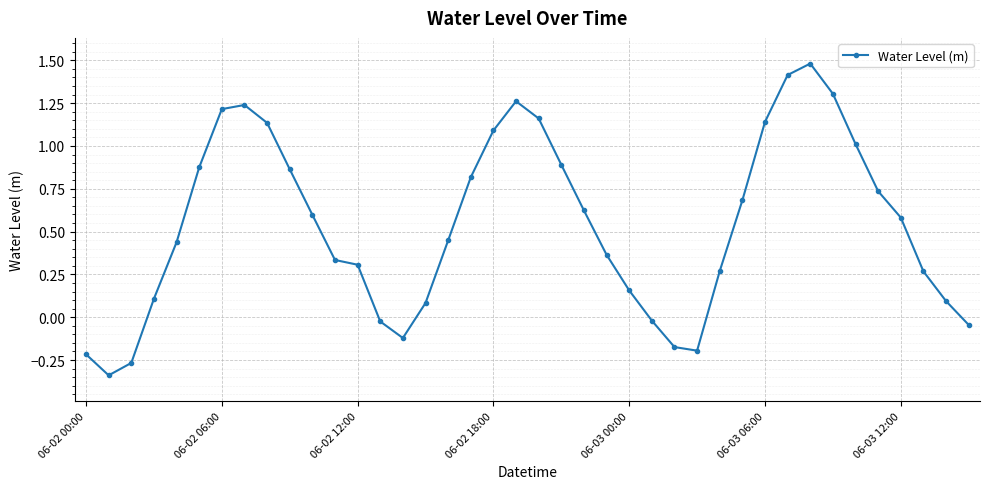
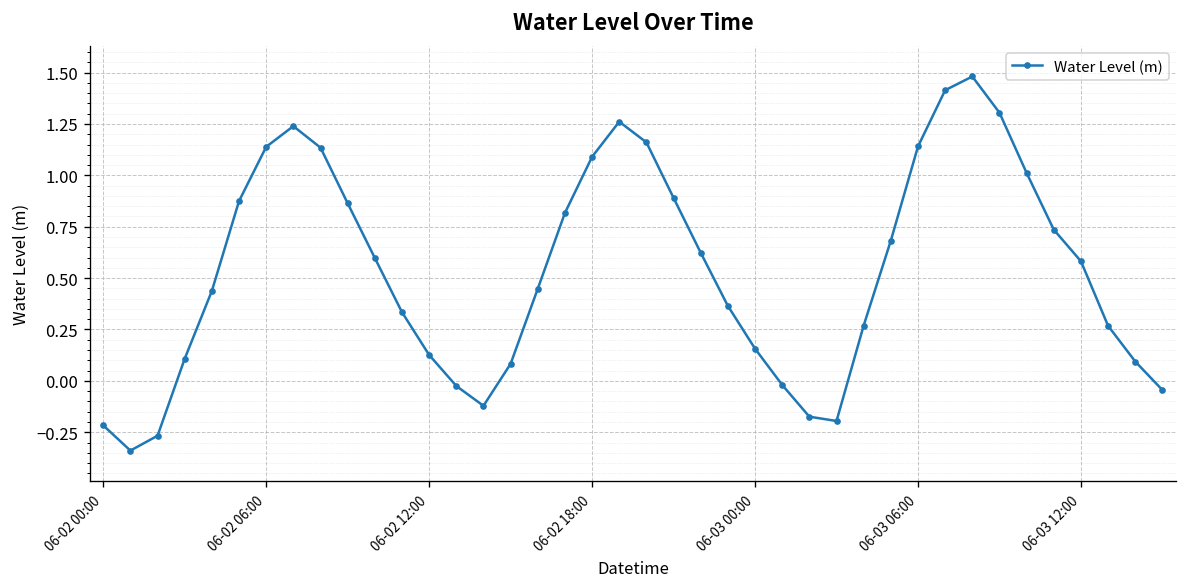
06-02 06:00: 1.22 -> 1.14
06-02 12:00: 0.31 -> 0.13
